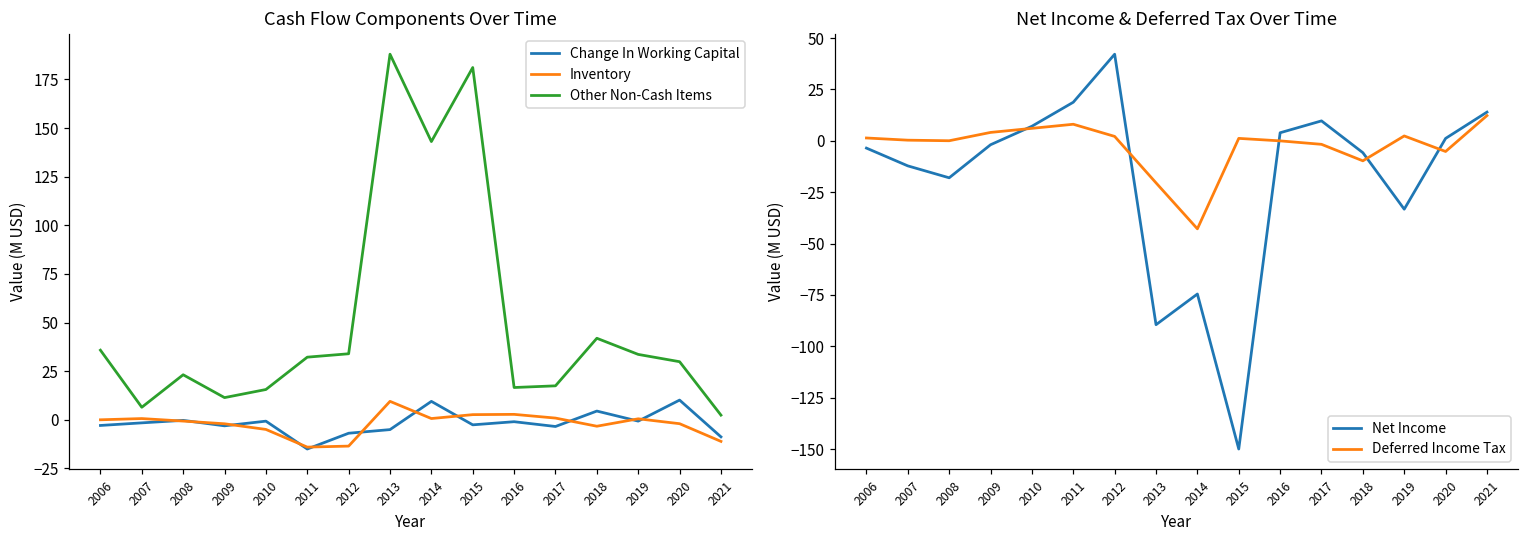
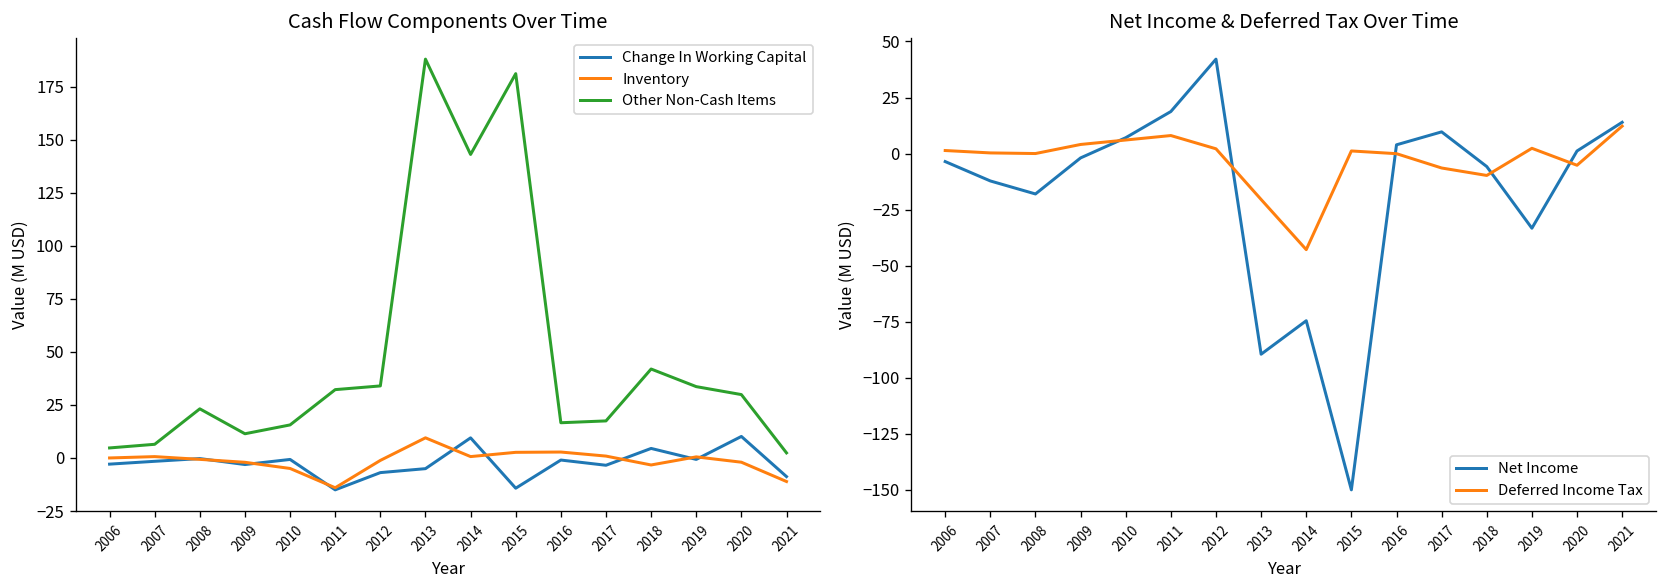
Cash Flow Components Over Time, Other Non-Cash Items, 2006: 36 -> 5
Cash Flow Components Over Time, Inventory, 2012: -14 -> -1
Cash Flow Components Over Time, Change In Working Capital, 2015: -3 -> -14
Net Income & Deferred Tax Over Time, Deferred Income Tax, 2017: -2 -> -6
